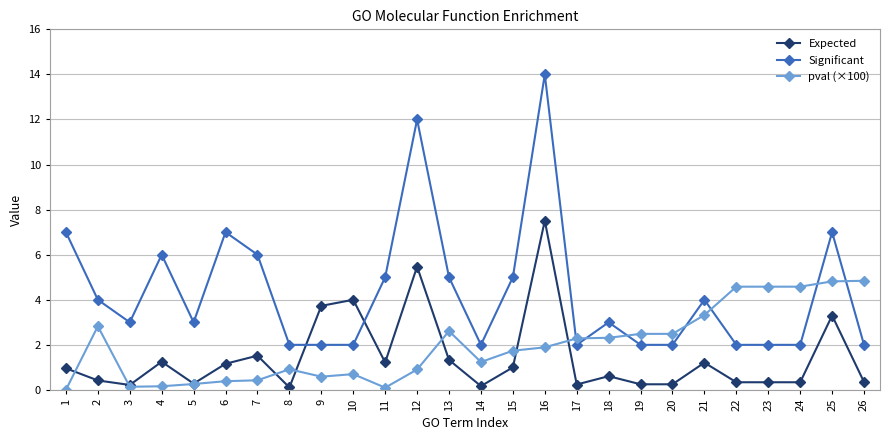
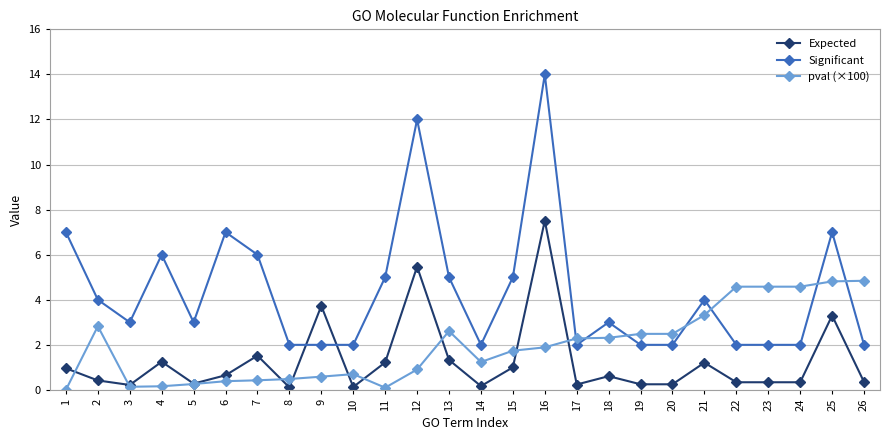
Expected, 6: 1.2 -> 0.7
pval (×100), 8: 0.9 -> 0.5
Expected, 10: 4.0 -> 0.1
